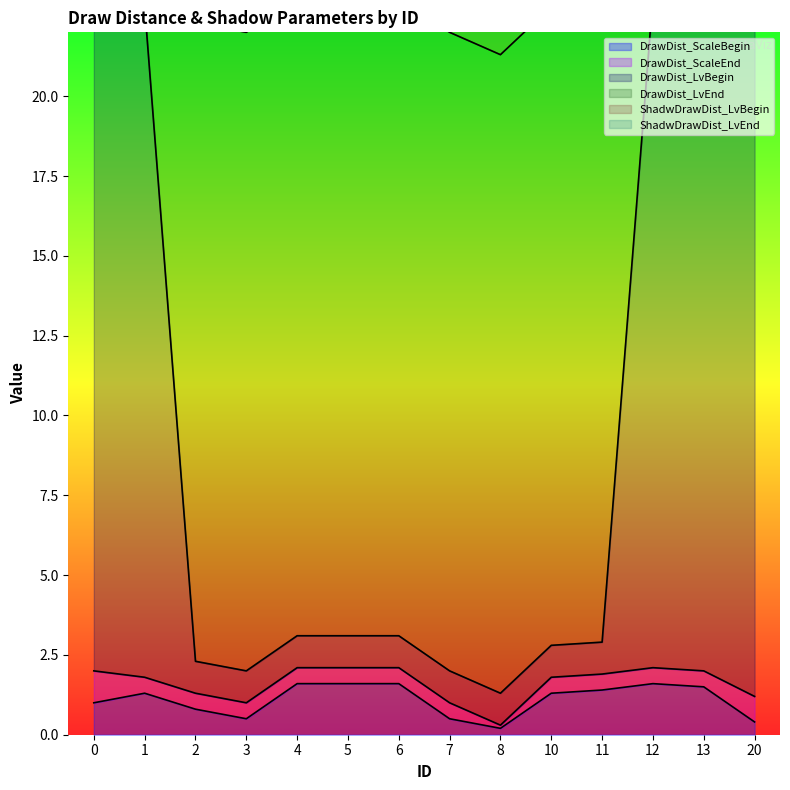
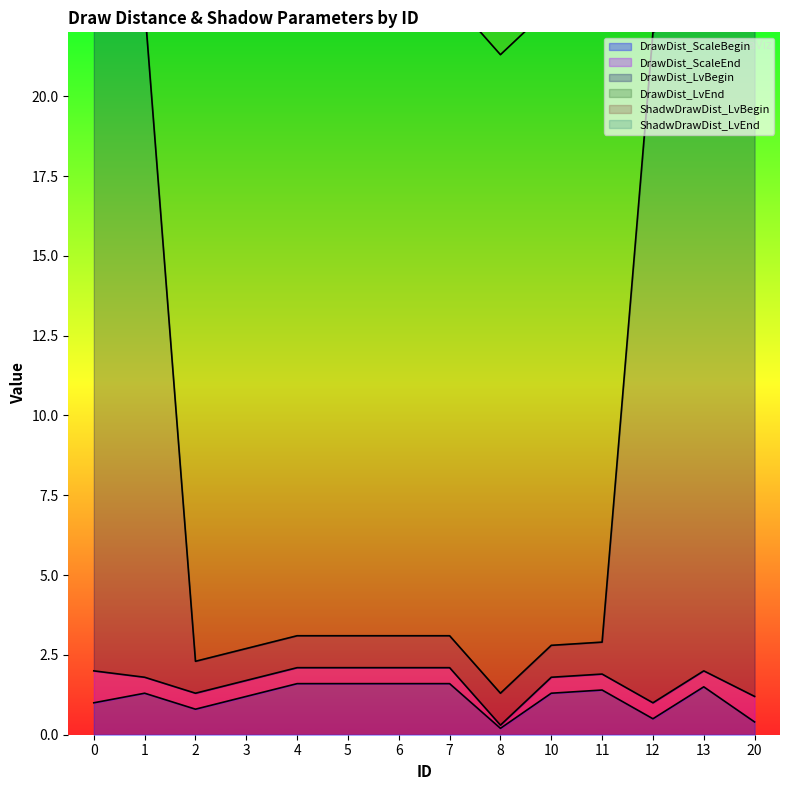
DrawDist_ScaleBegin, 3: 0.5 -> 1.2
DrawDist_ScaleBegin, 7: 0.5 -> 1.6
DrawDist_ScaleBegin, 12: 1.6 -> 0.5
